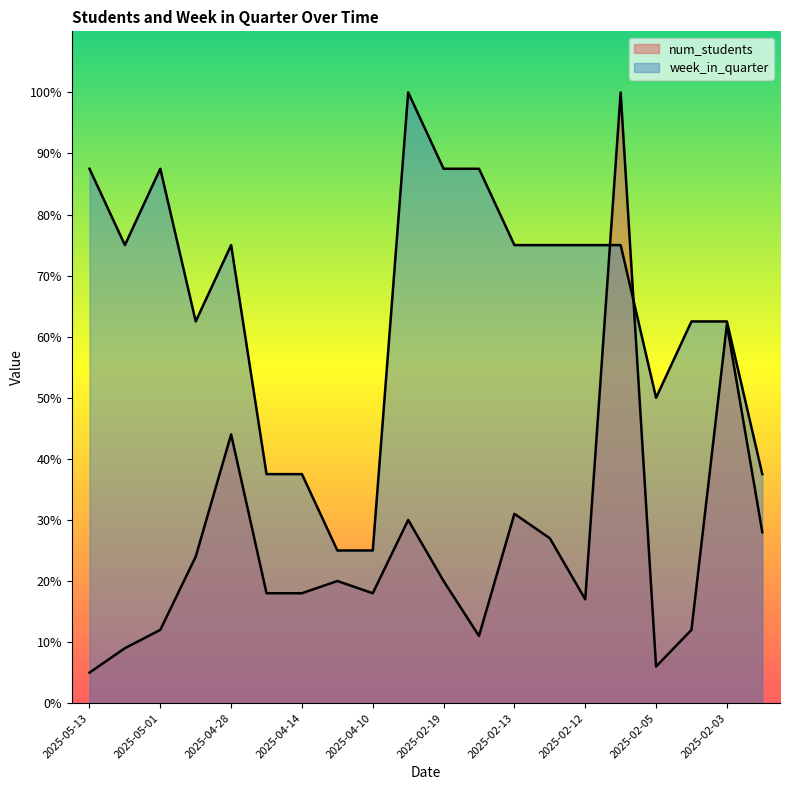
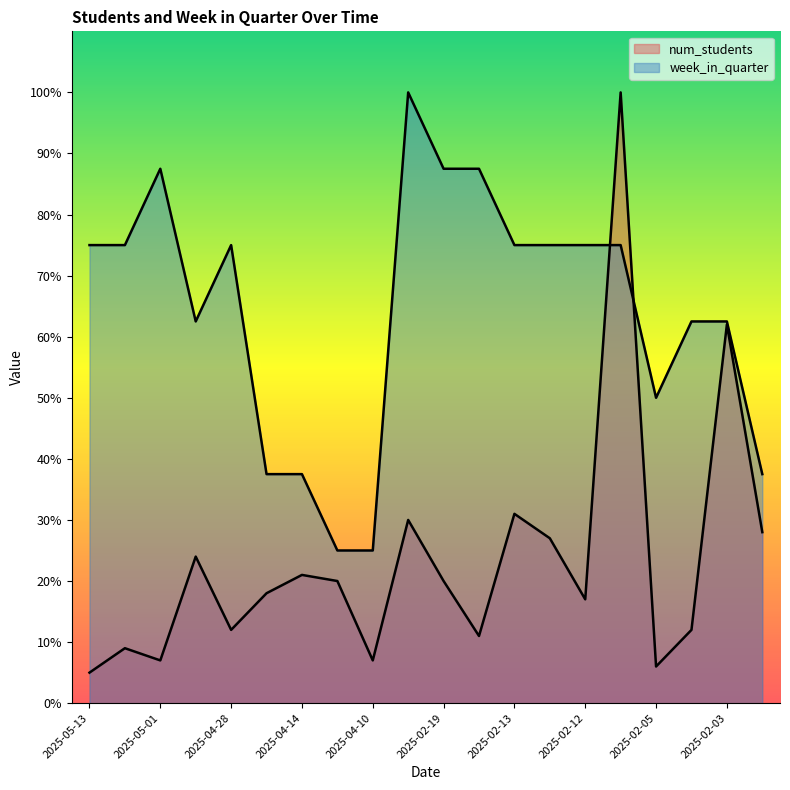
week_in_quarter, 2025-05-13: 88% -> 75%
num_students, 2025-05-01: 12% -> 7%
num_students, 2025-04-28: 44% -> 12%
num_students, 2025-04-14: 18% -> 21%
num_students, 2025-04-10: 18% -> 7%
